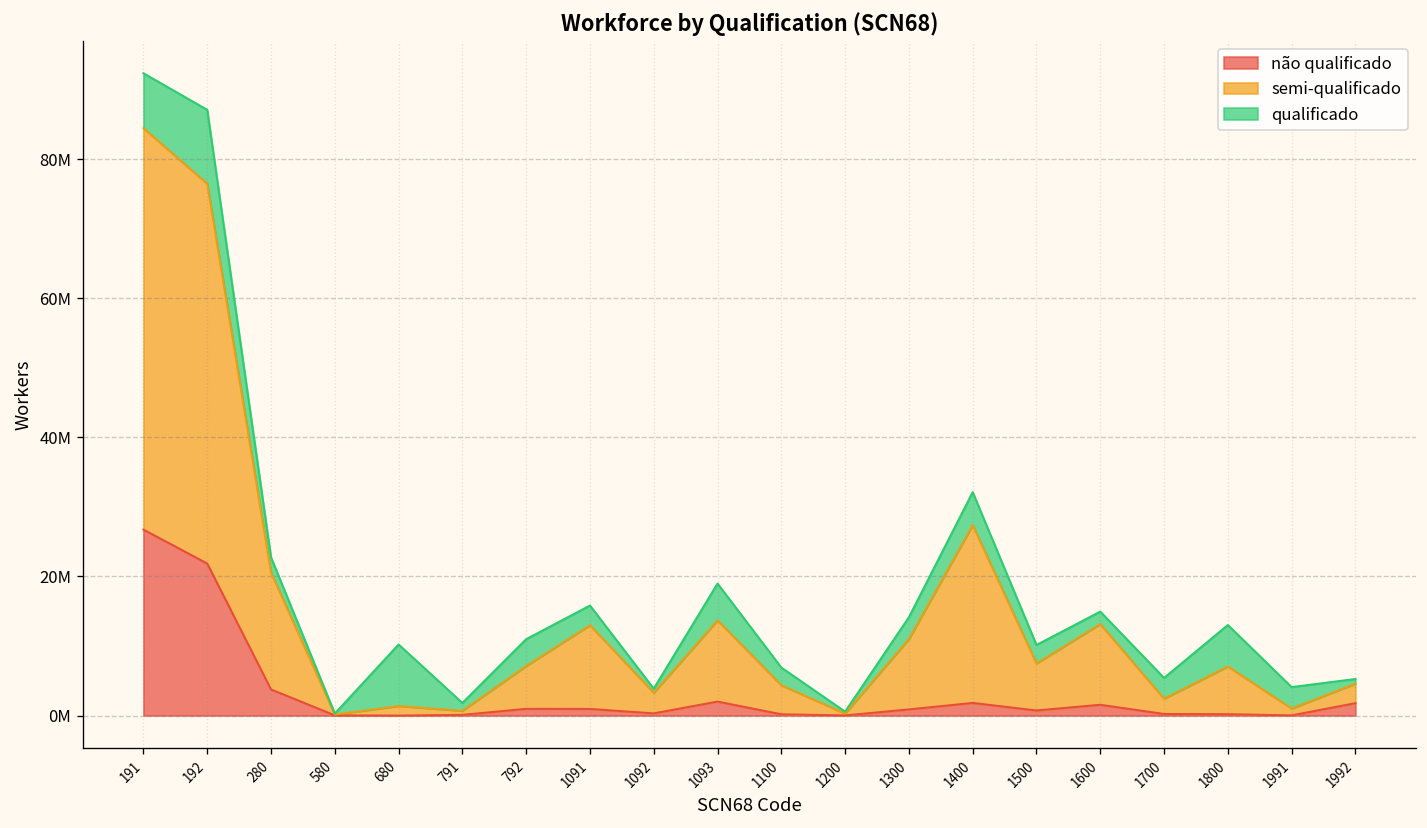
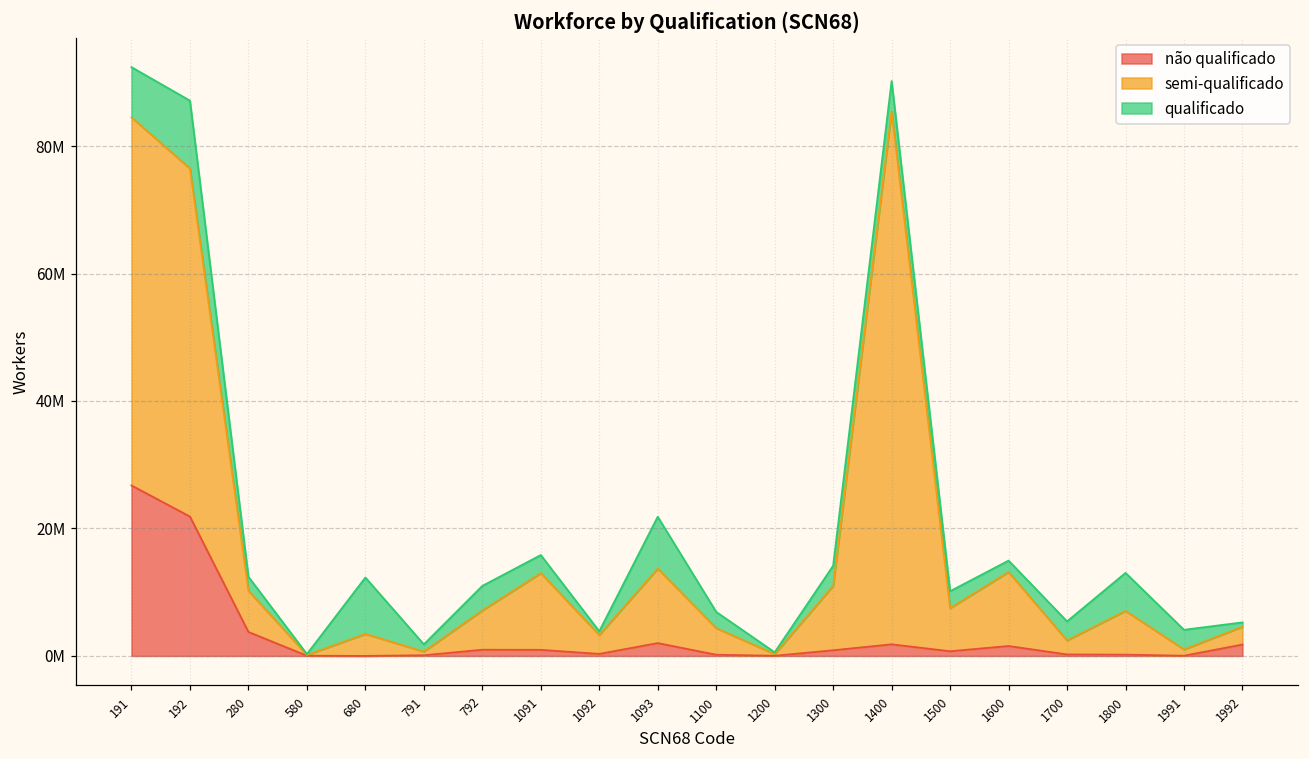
semi-qualificado, 280: 17000000 -> 6000000
semi-qualificado, 680: 1000000 -> 3000000
qualificado, 1093: 5000000 -> 8000000
semi-qualificado, 1400: 26000000 -> 84000000
